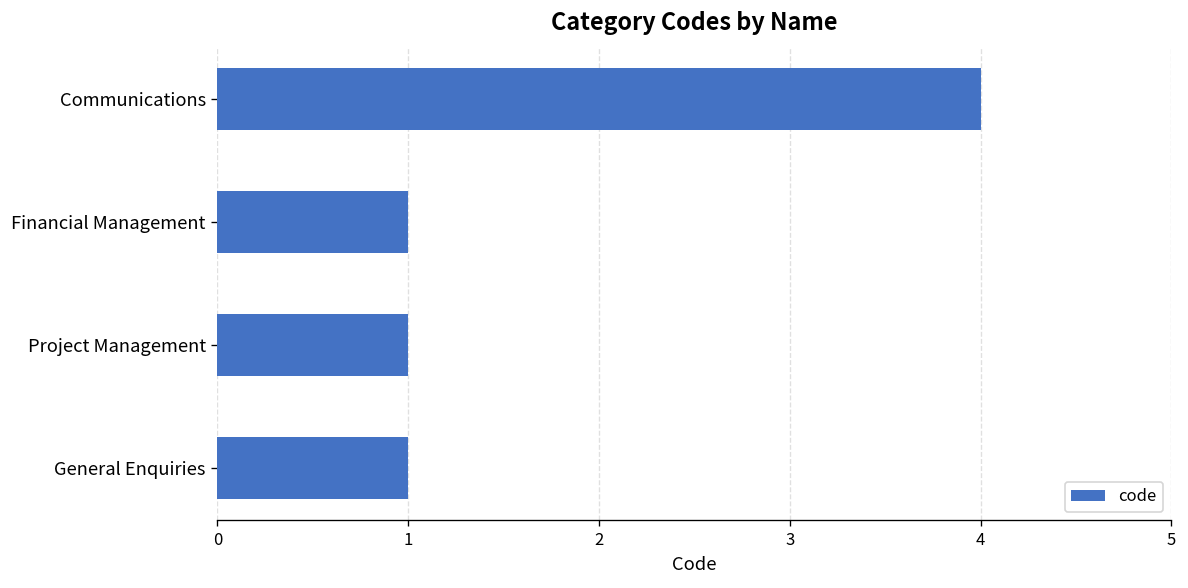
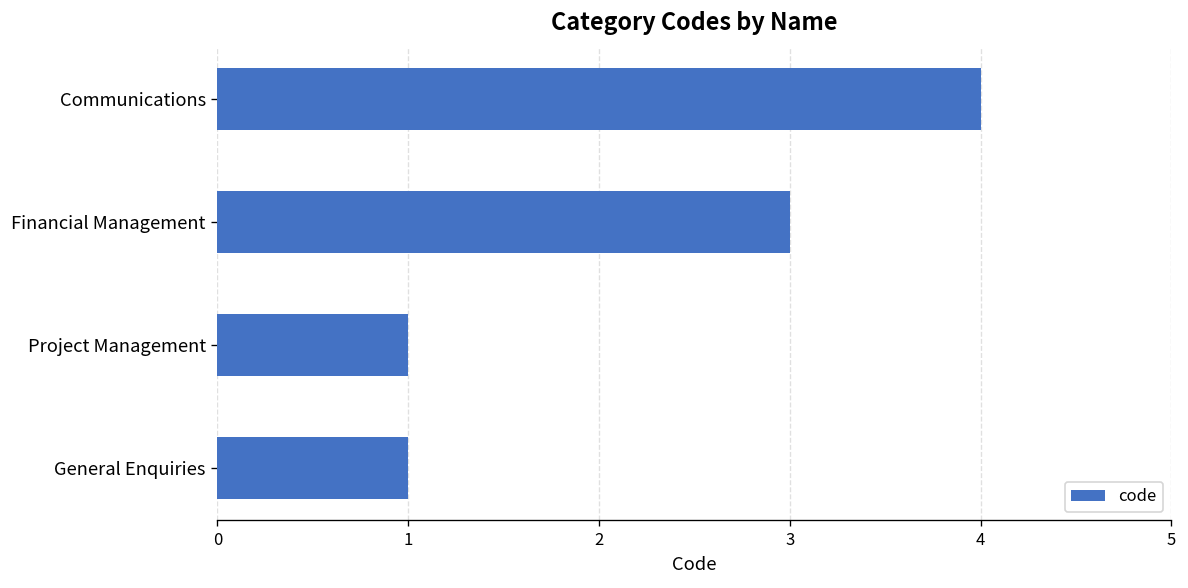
Financial Management: 1 -> 3
